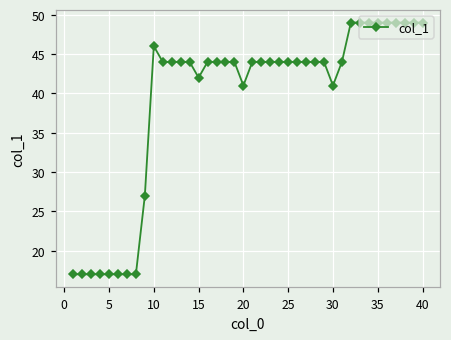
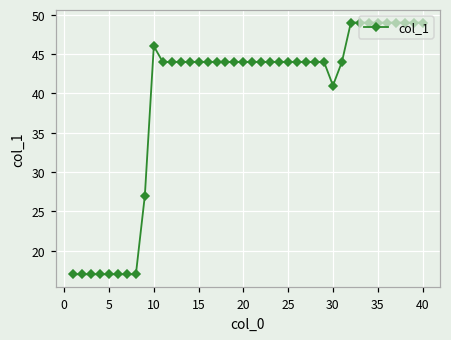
15: 42 -> 44
20: 41 -> 44
